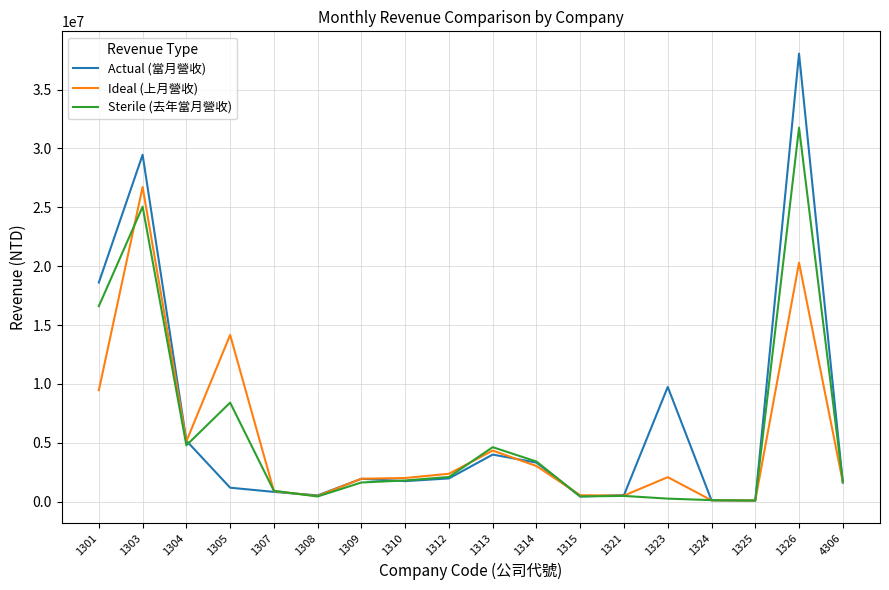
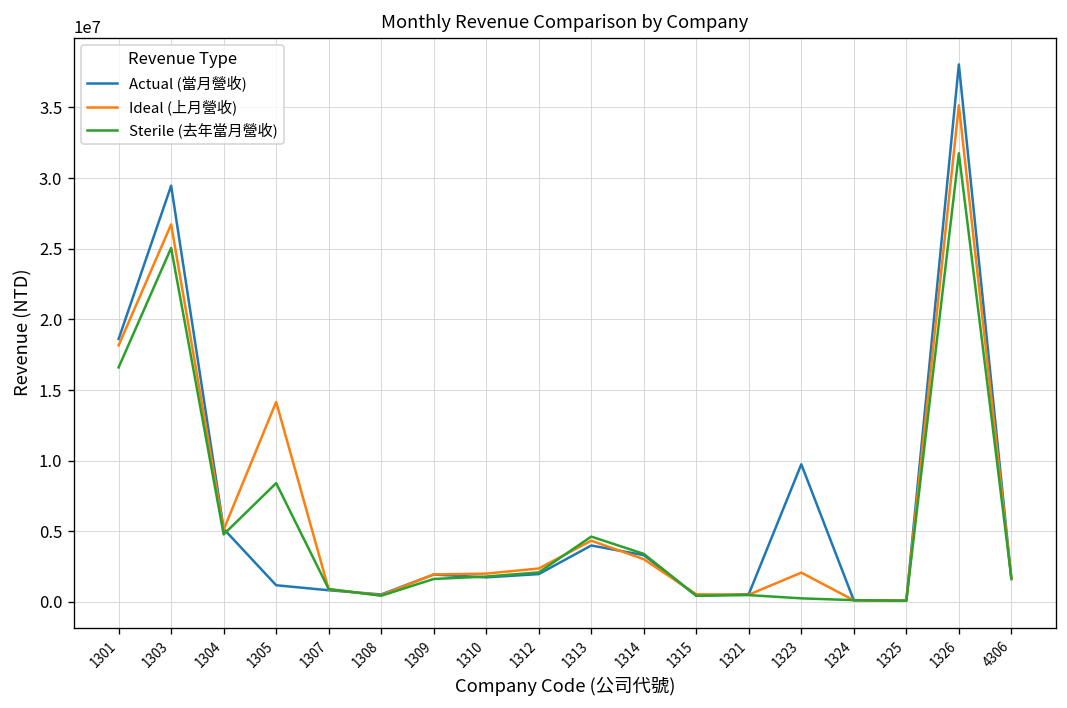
Ideal (上月營收), 1301: 9500000 -> 18200000
Ideal (上月營收), 1326: 20300000 -> 35200000
